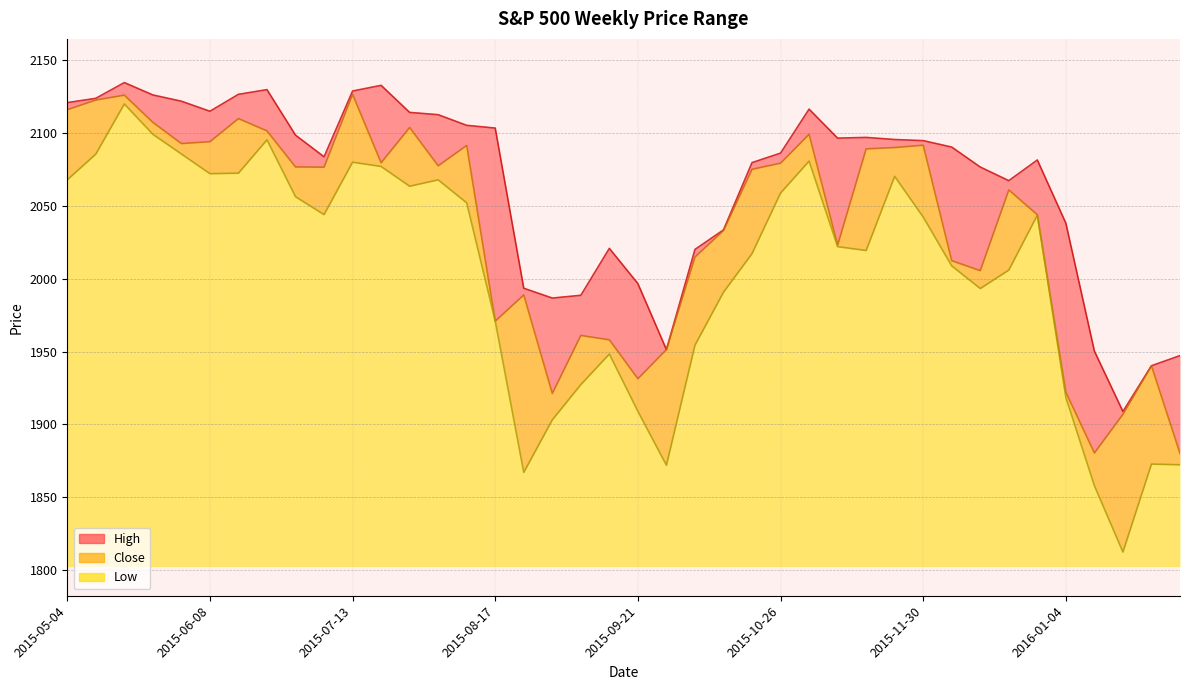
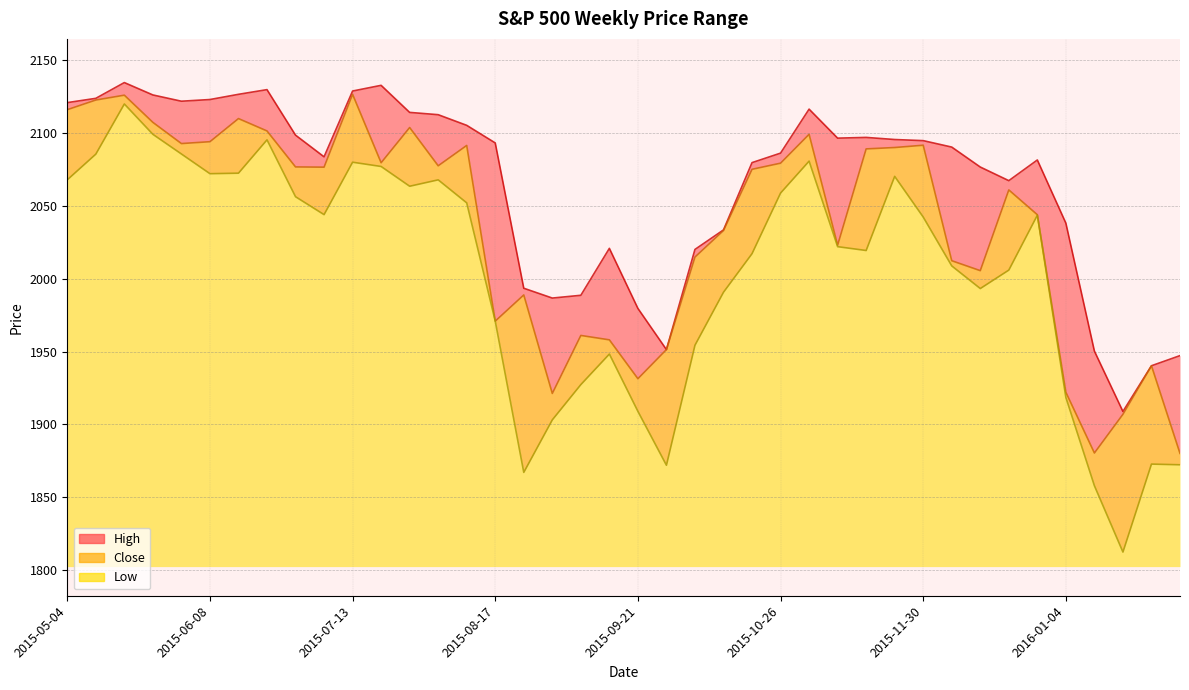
High, 2015-06-08: 2115 -> 2123
High, 2015-08-17: 2103 -> 2093
High, 2015-09-21: 1997 -> 1980
